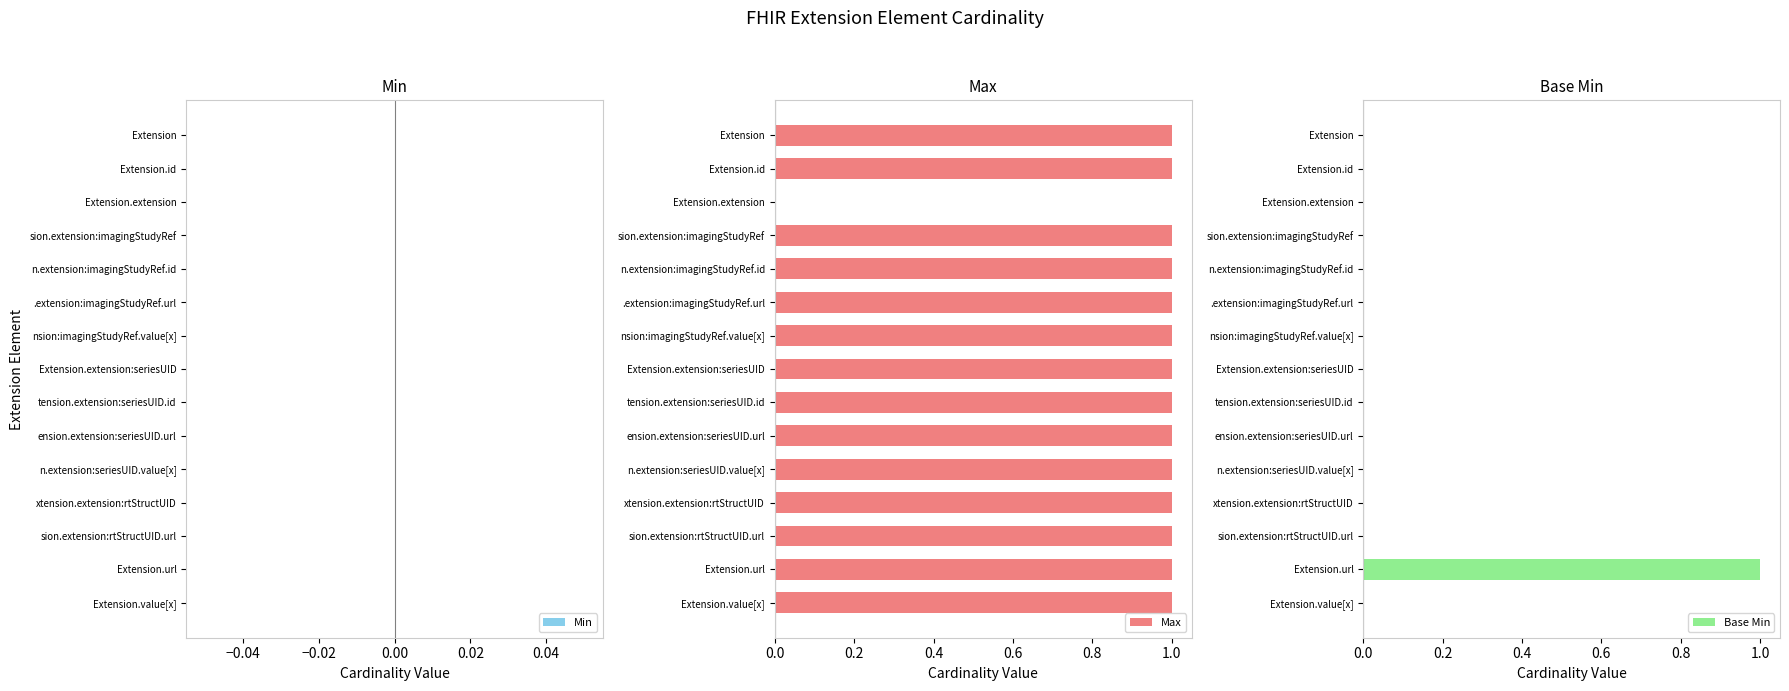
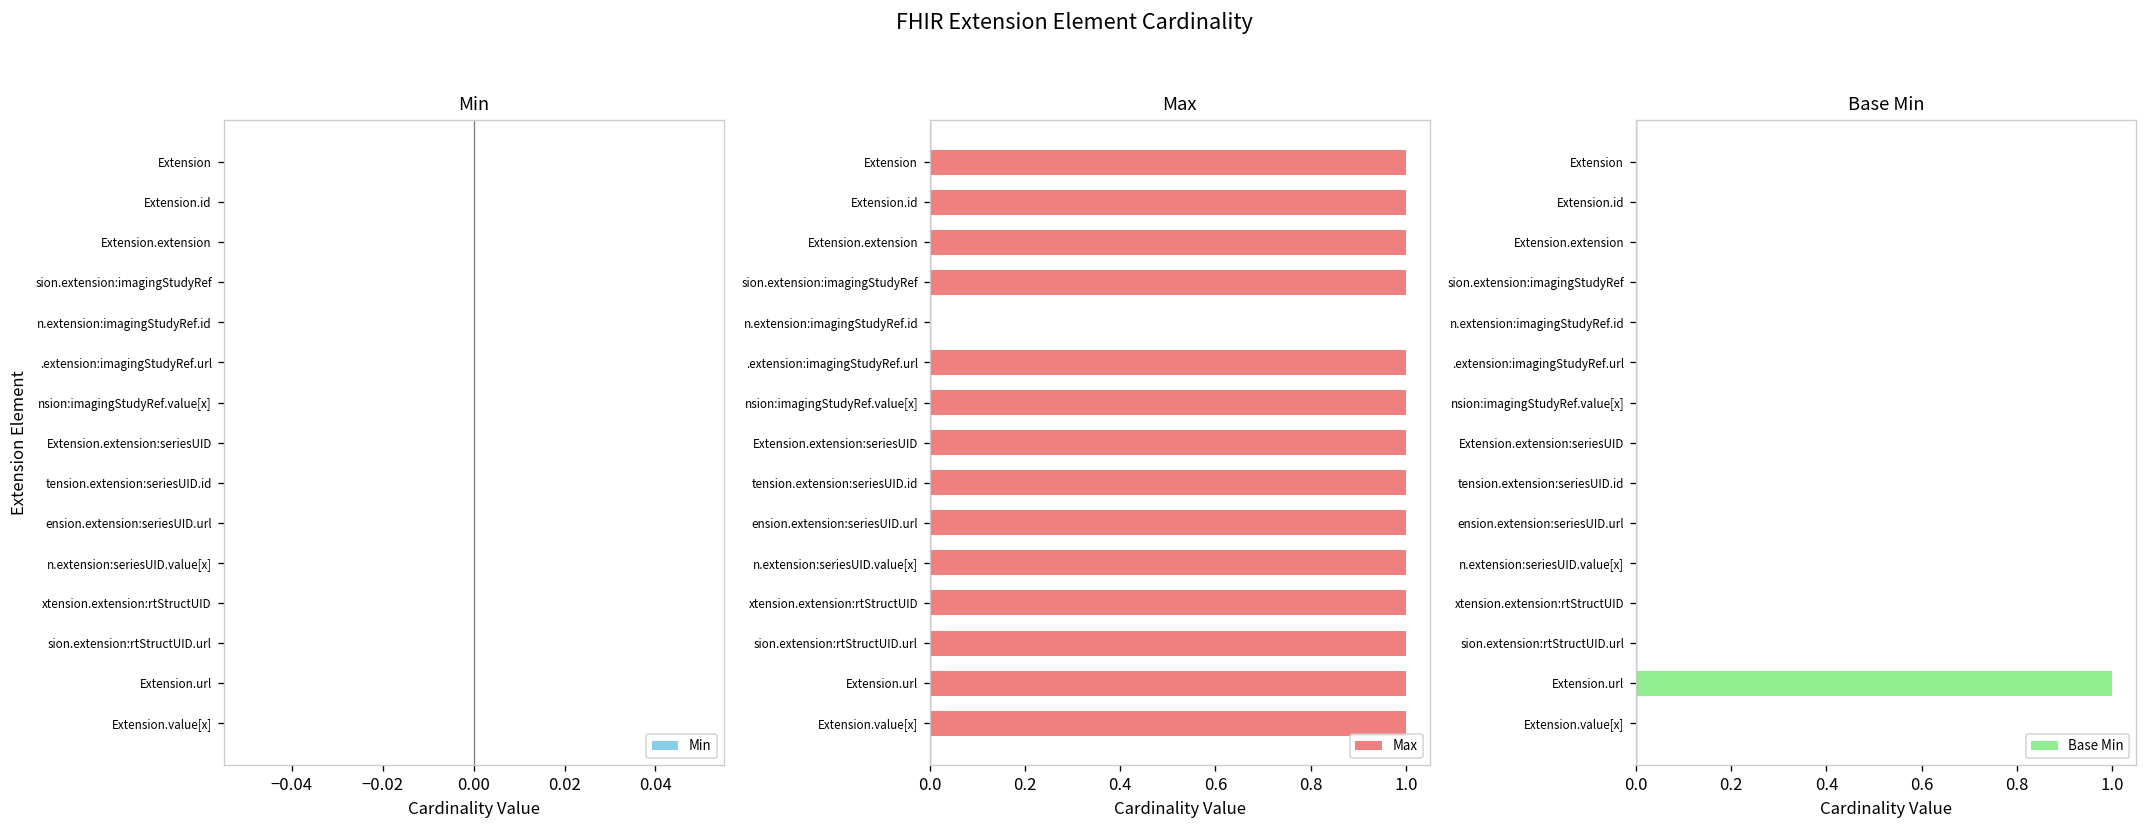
Max, Extension.extension: 0 -> 1
Max, n.extension:imagingStudyRef.id: 1 -> 0
